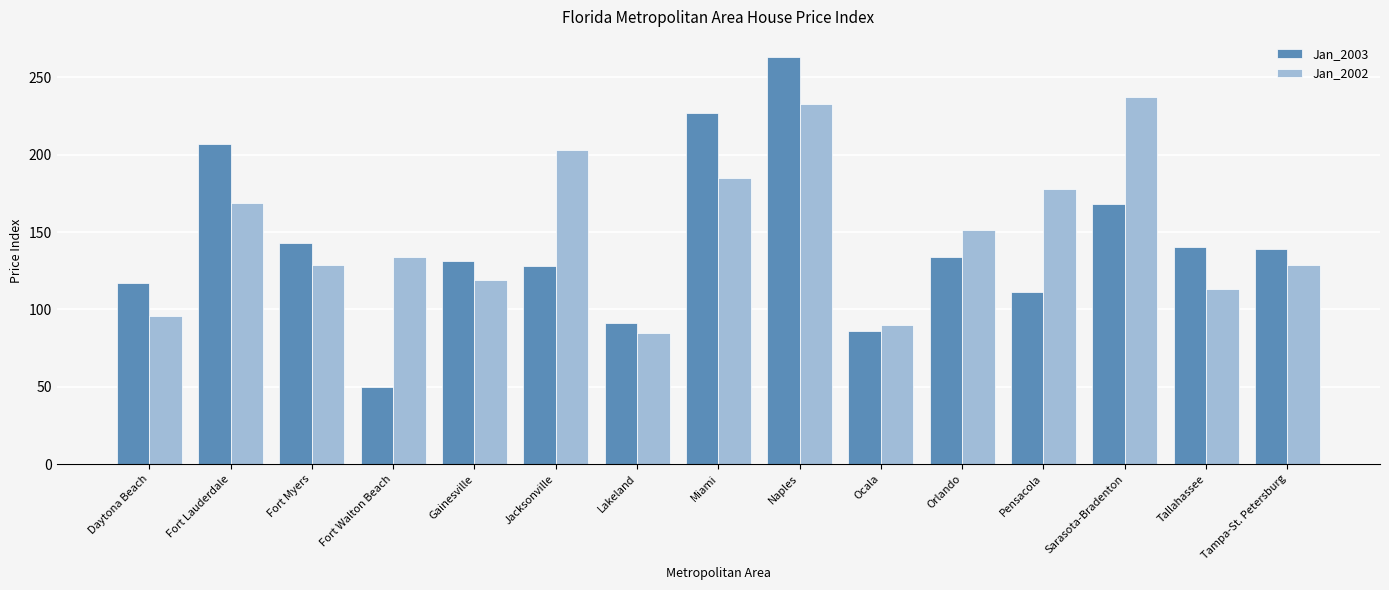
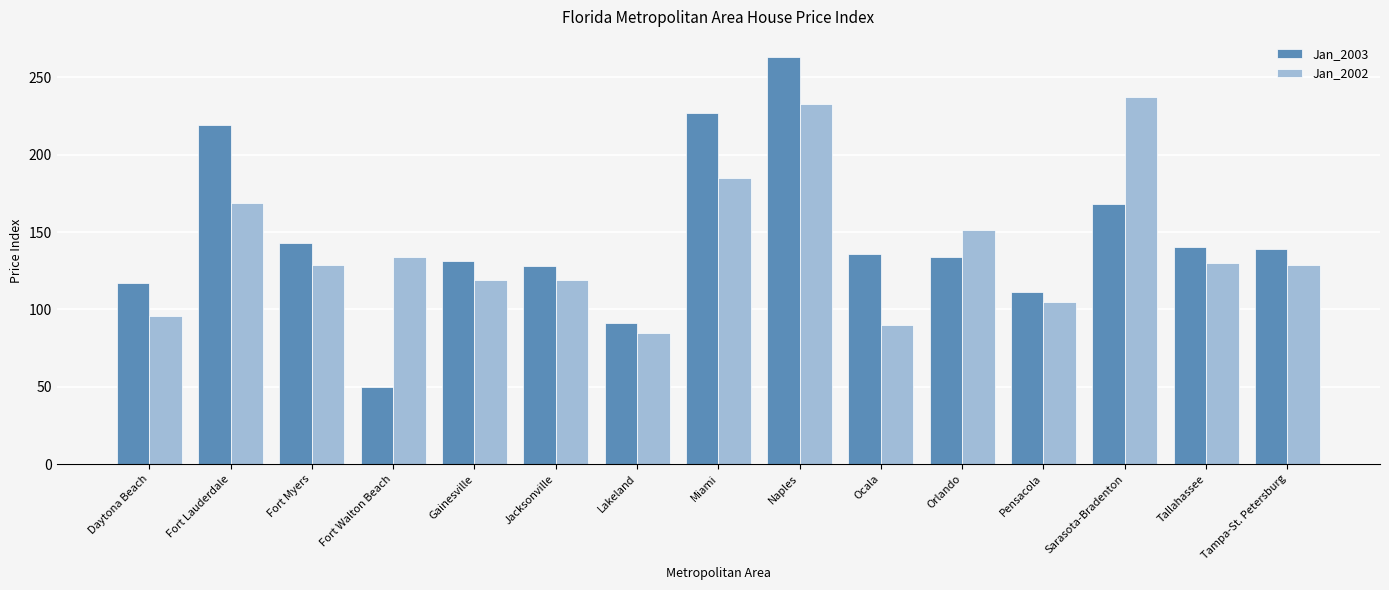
Jan_2003, Fort Lauderdale: 207 -> 219
Jan_2002, Jacksonville: 203 -> 119
Jan_2003, Ocala: 86 -> 136
Jan_2002, Pensacola: 178 -> 105
Jan_2002, Tallahassee: 113 -> 130
